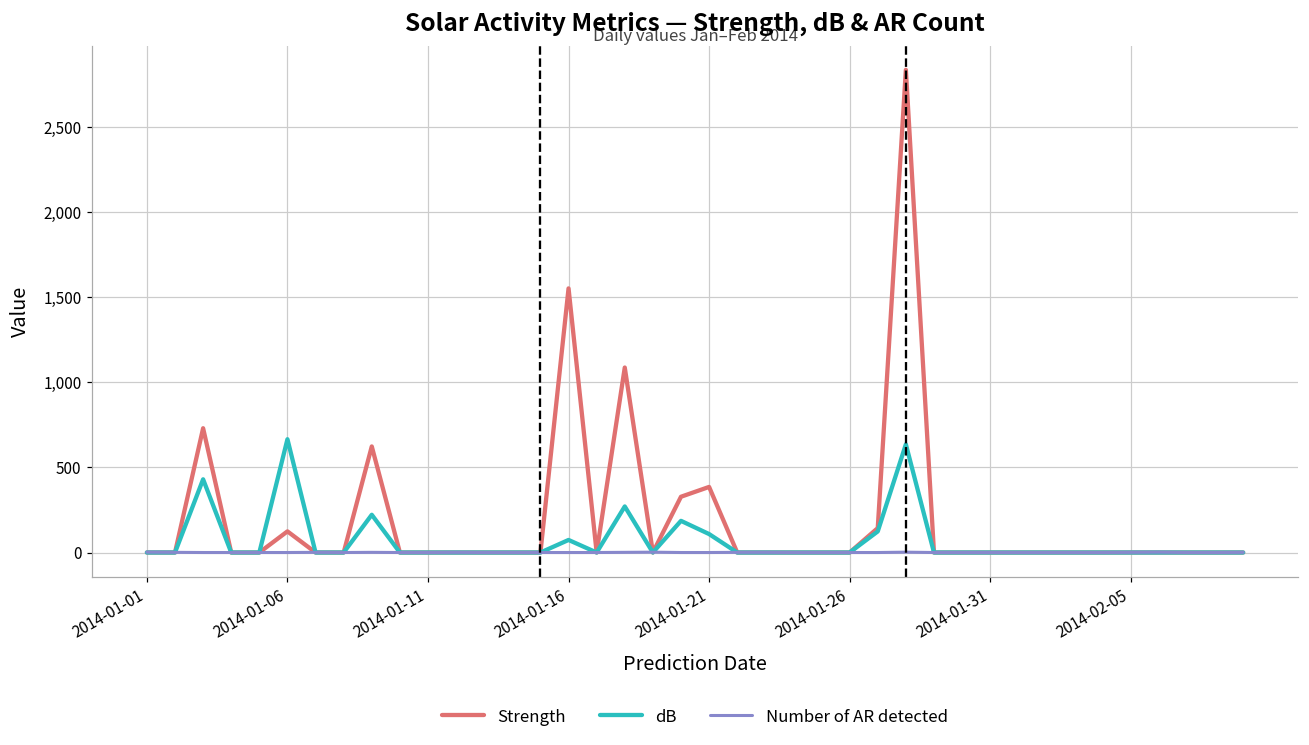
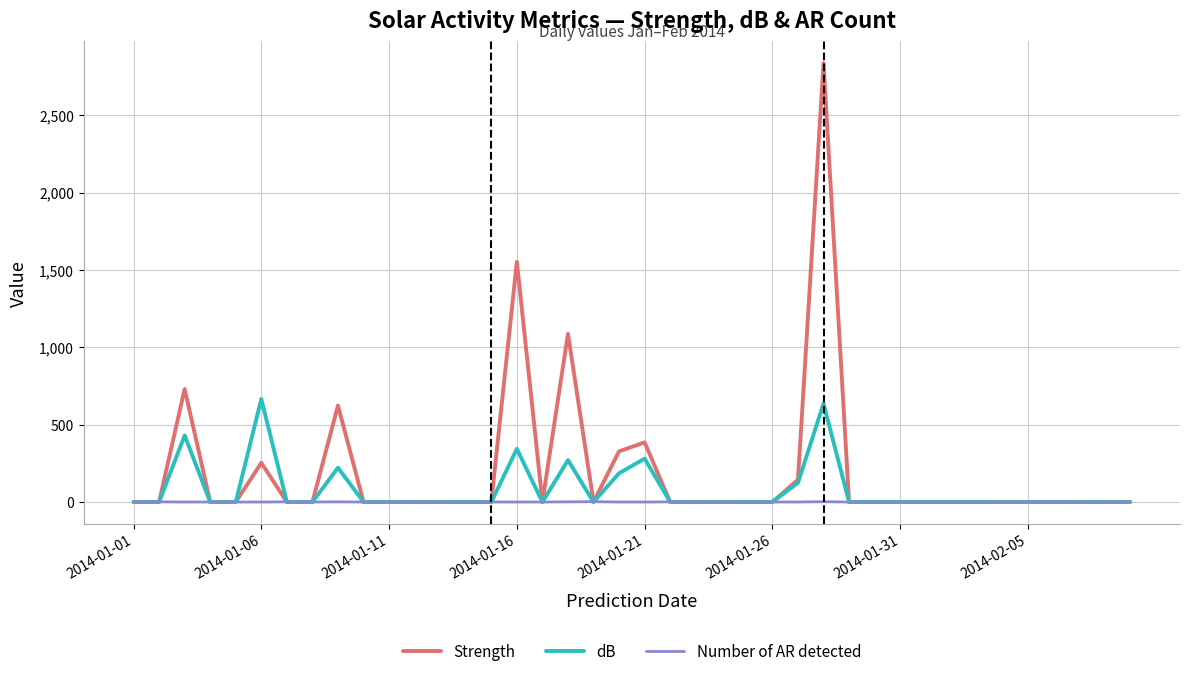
Strength, 2014-01-06: 120 -> 250
dB, 2014-01-16: 70 -> 340
dB, 2014-01-21: 110 -> 280
